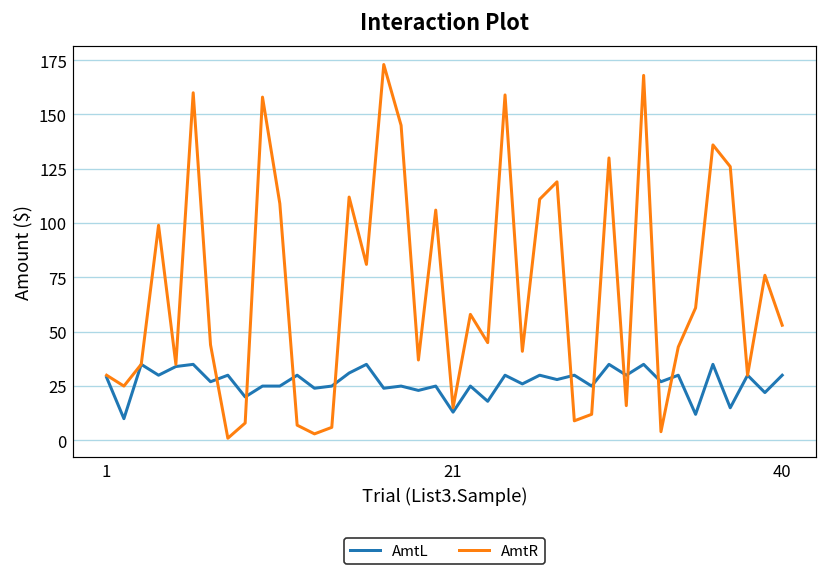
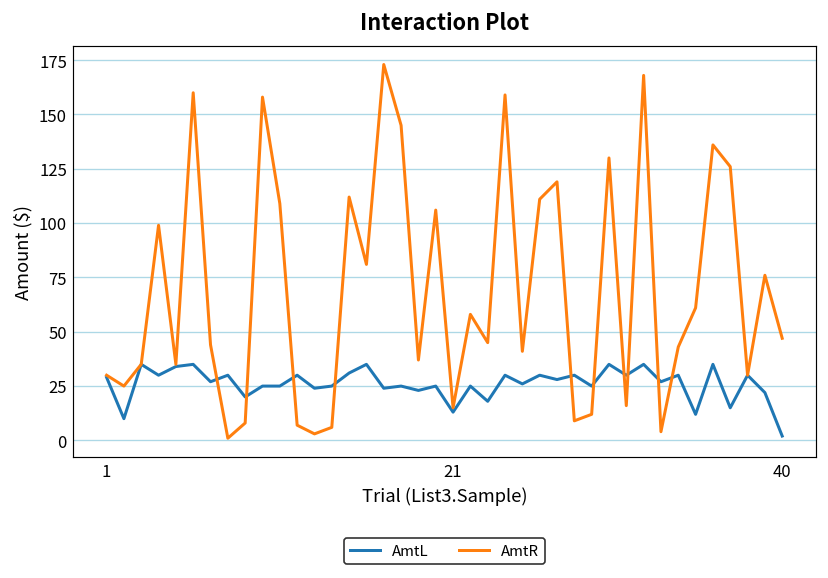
AmtL, 40: 30 -> 2
AmtR, 40: 53 -> 47
